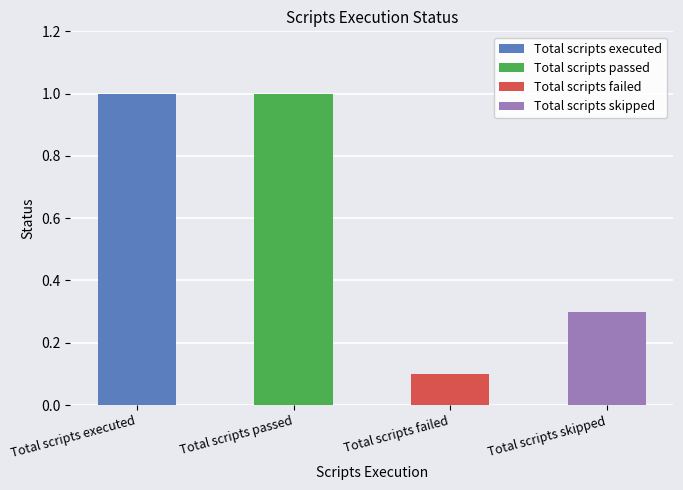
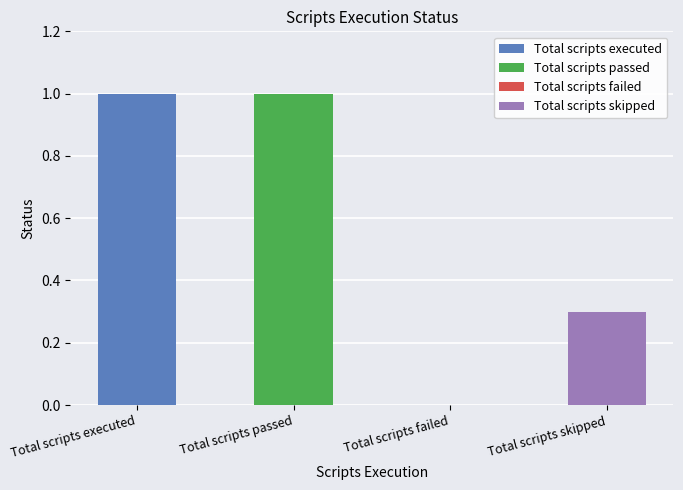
Total scripts failed: 0.1 -> 0.0
